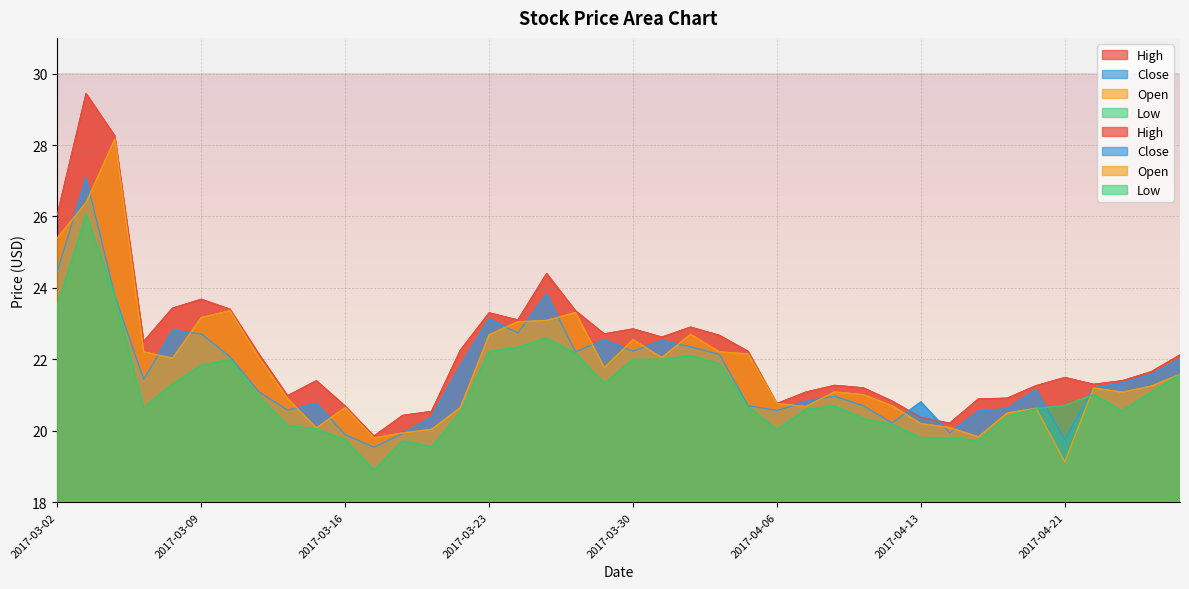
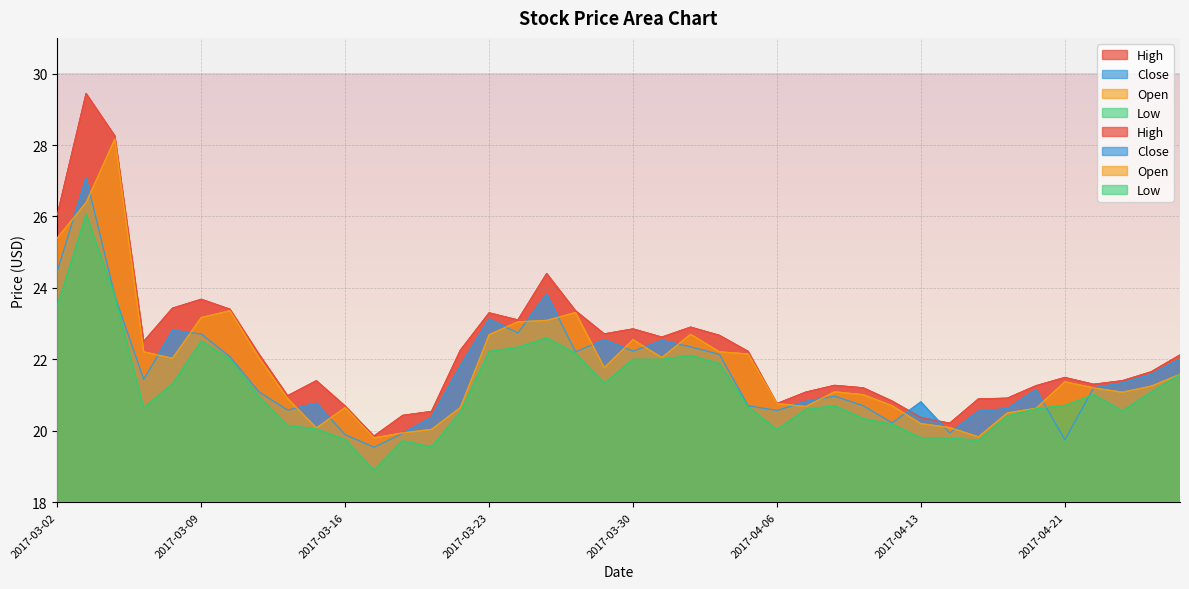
Low, 2017-03-09: 21.8 -> 22.5
Open, 2017-04-21: 19.1 -> 21.4
